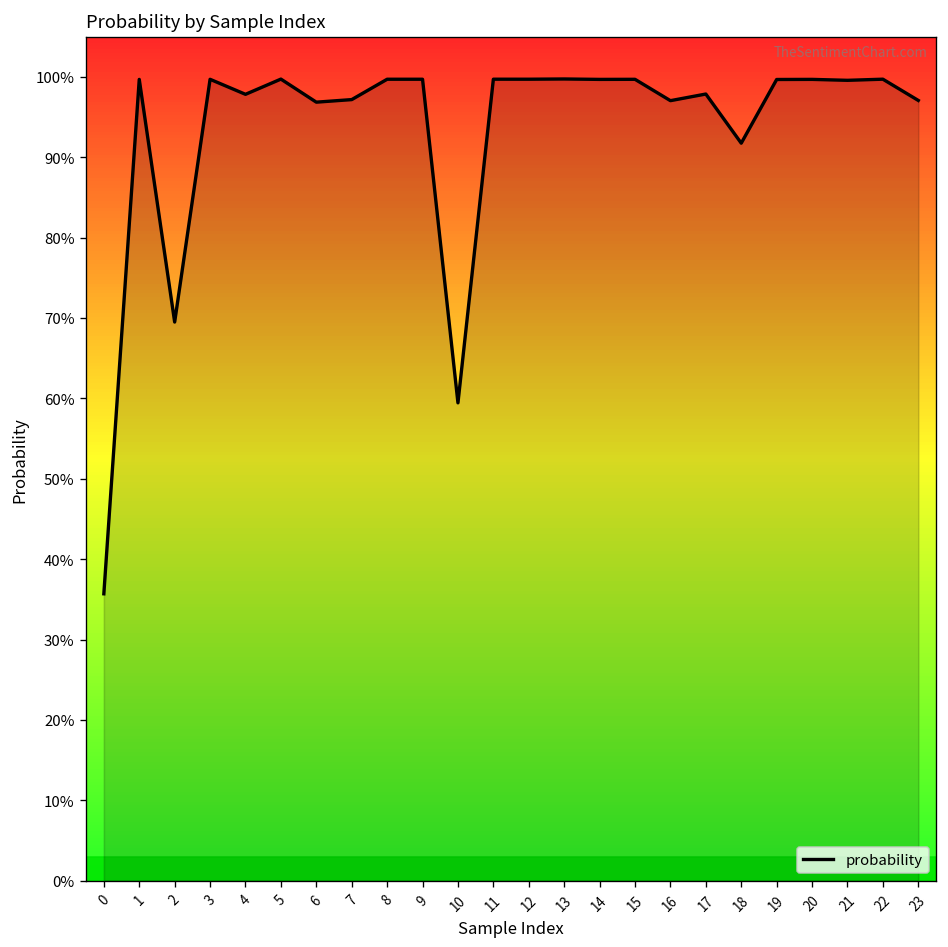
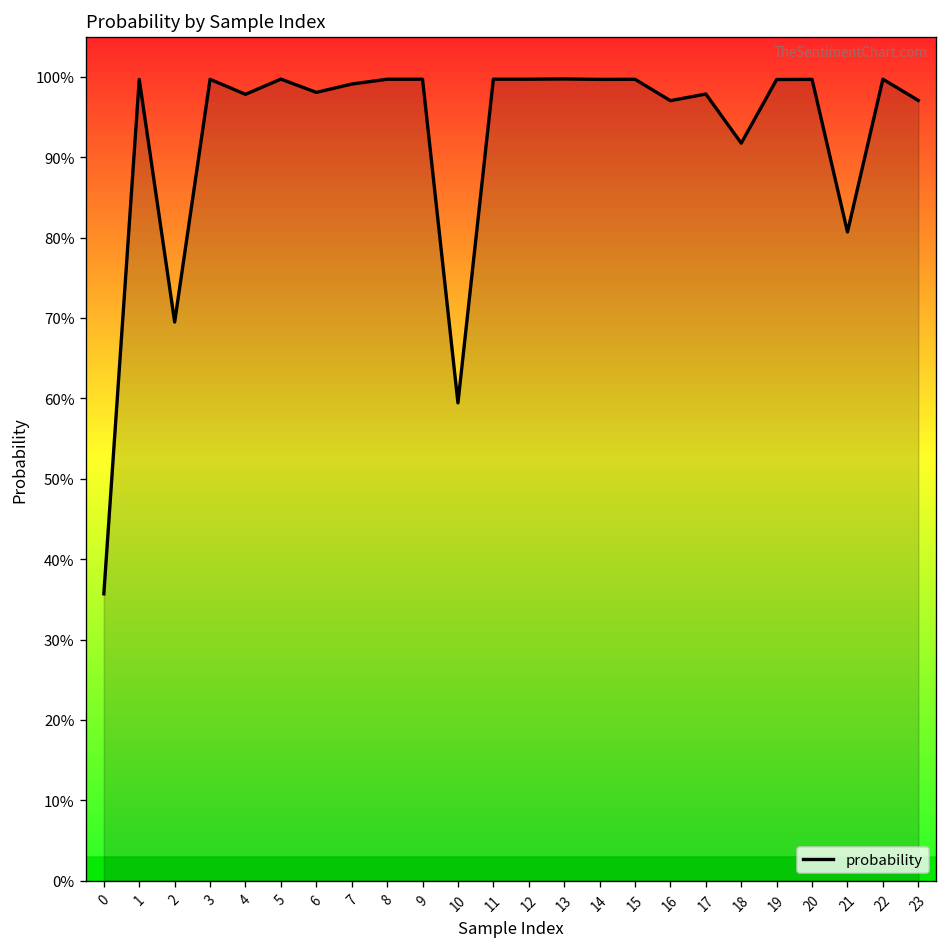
6: 97% -> 98%
7: 97% -> 99%
21: 100% -> 81%
